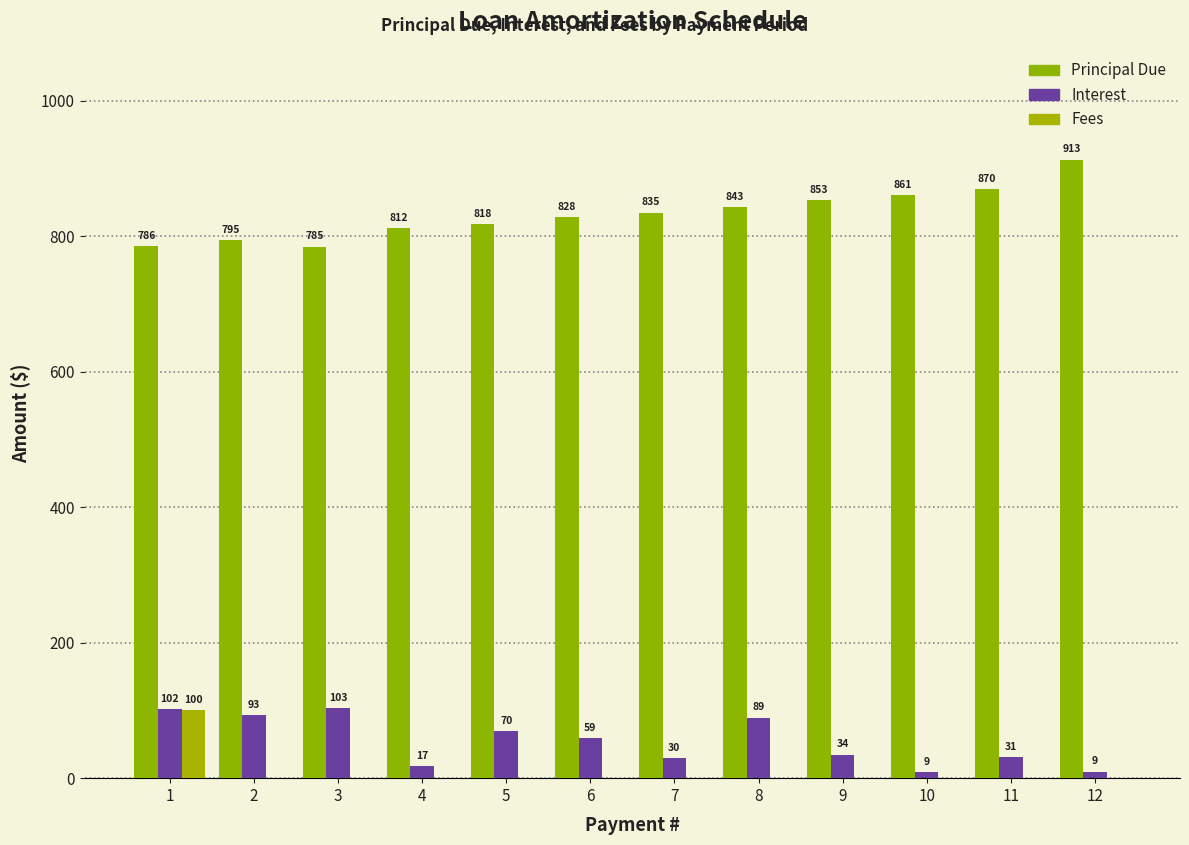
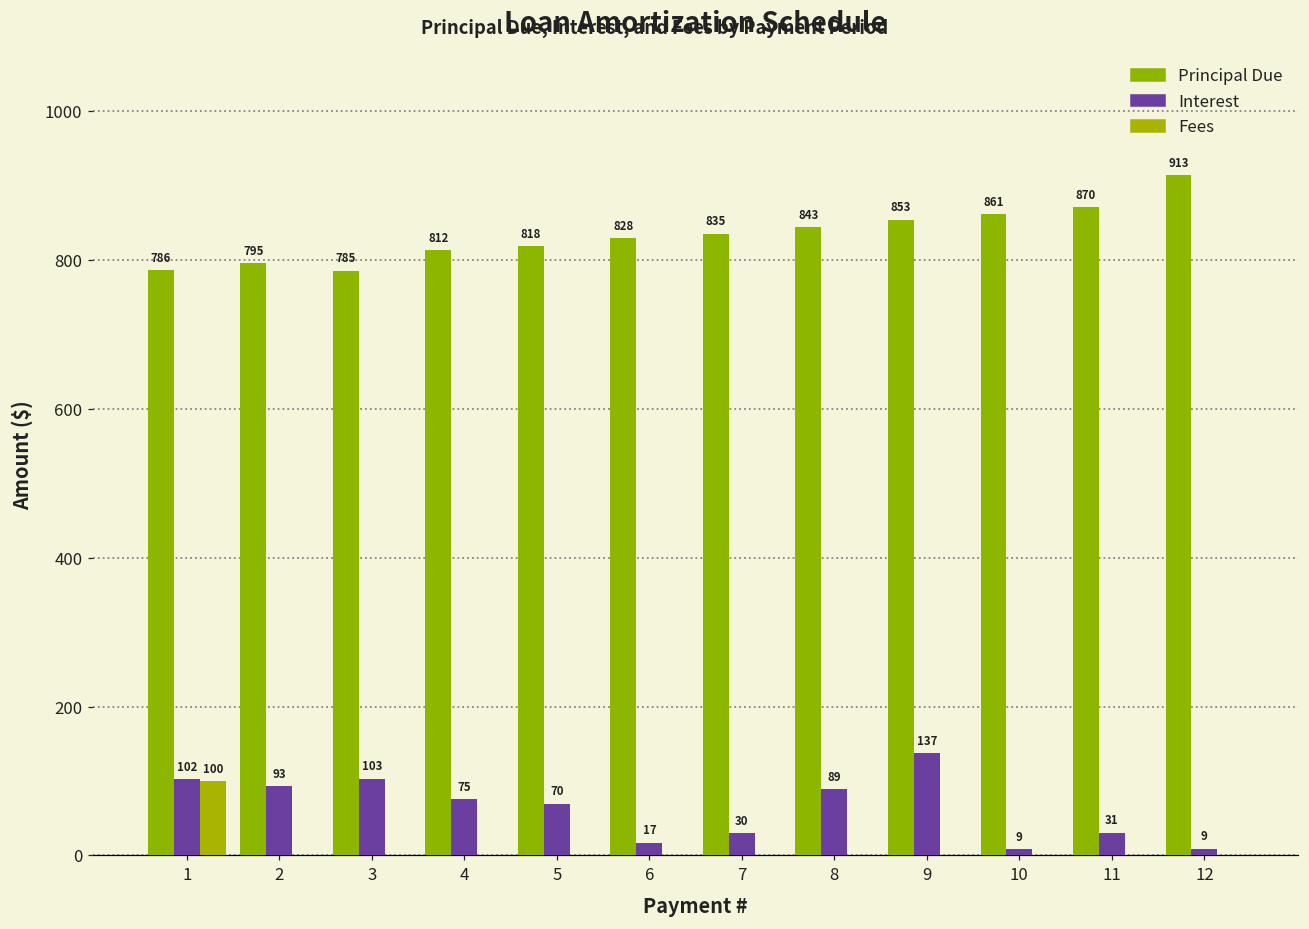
Interest, 4: 17 -> 75
Interest, 6: 59 -> 17
Interest, 9: 34 -> 137
